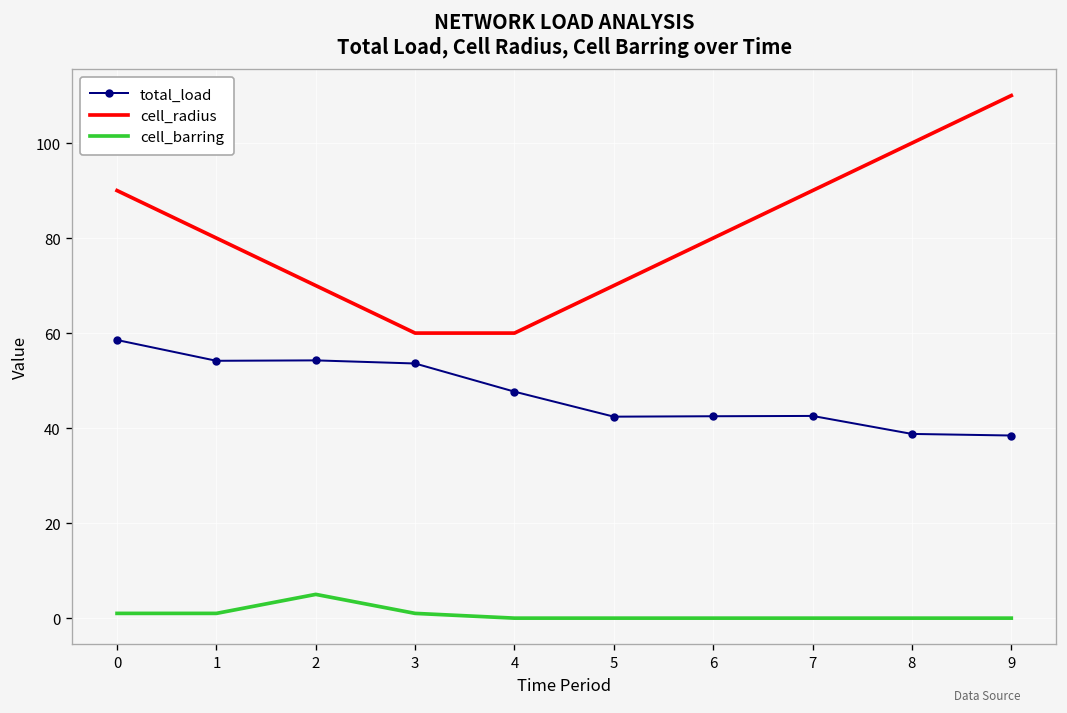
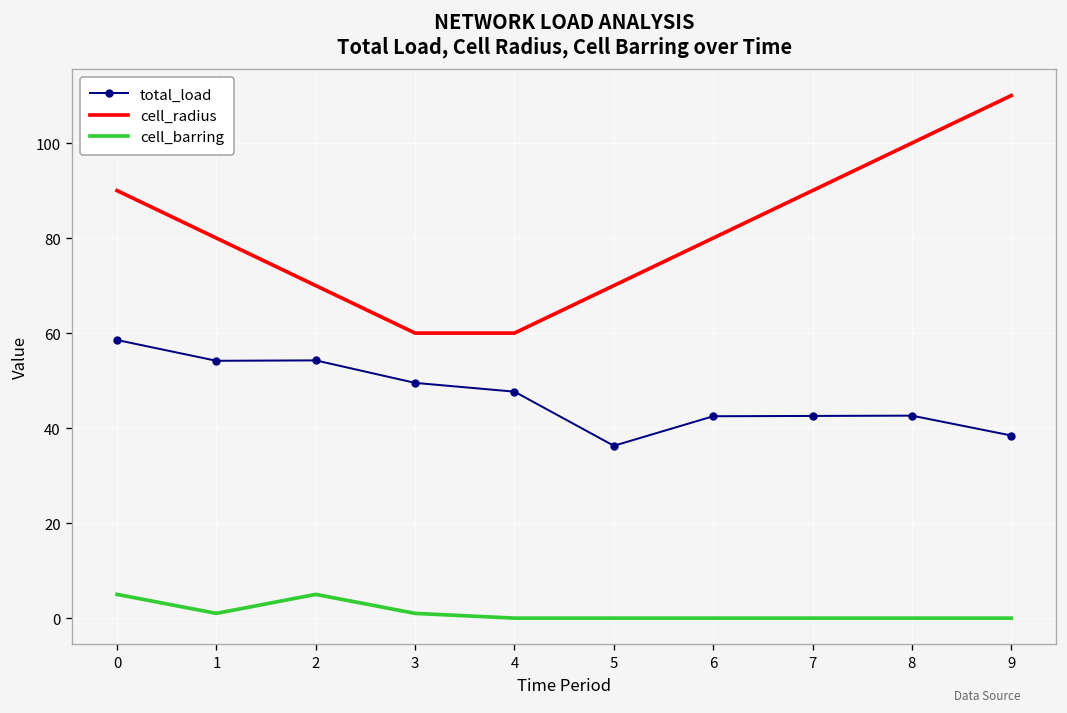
cell_barring, 0: 1 -> 5
total_load, 3: 54 -> 50
total_load, 5: 42 -> 36
total_load, 8: 39 -> 43
